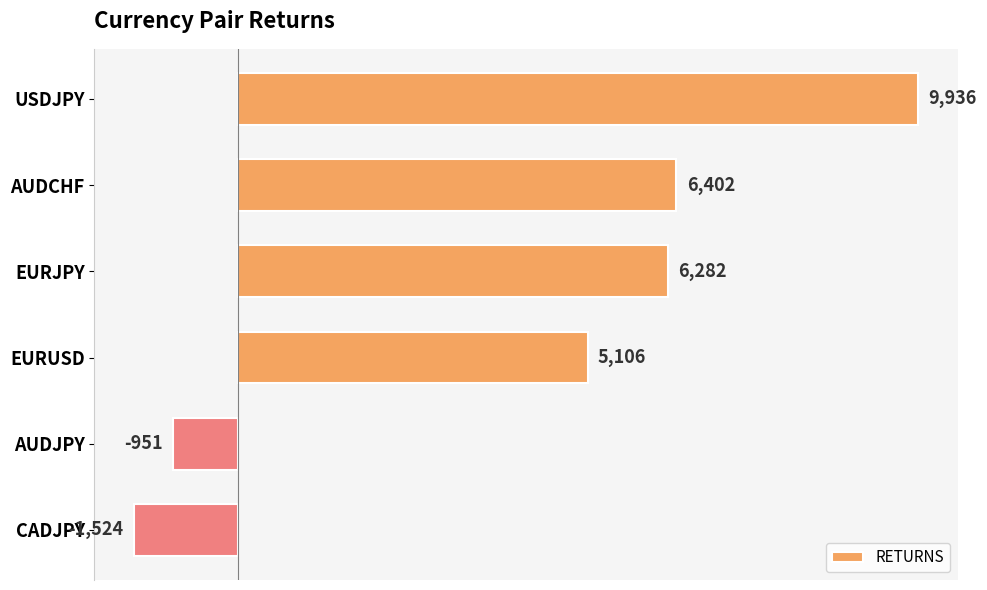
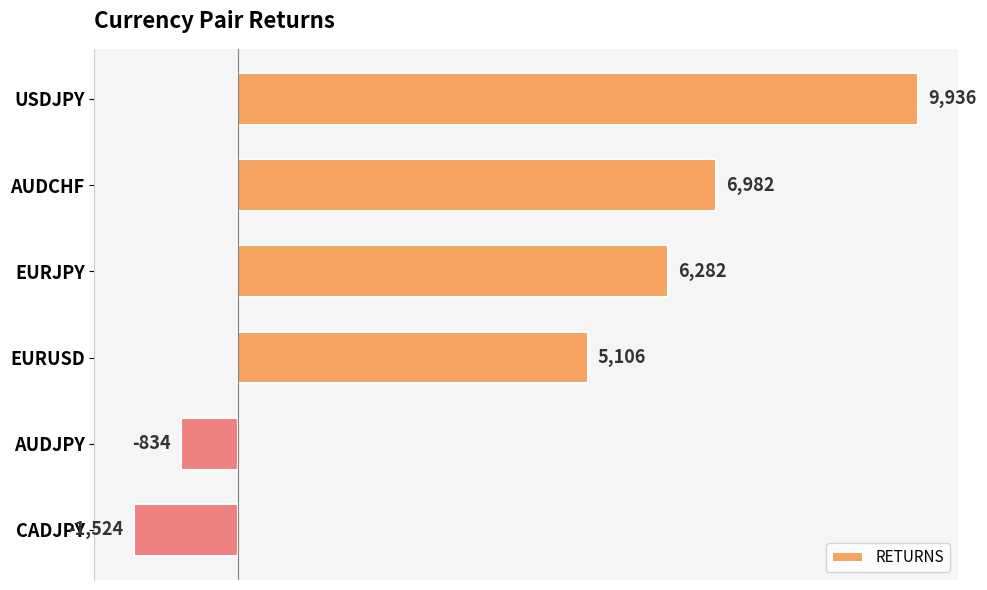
AUDCHF: 6,402 -> 6,982
AUDJPY: -951 -> -834
